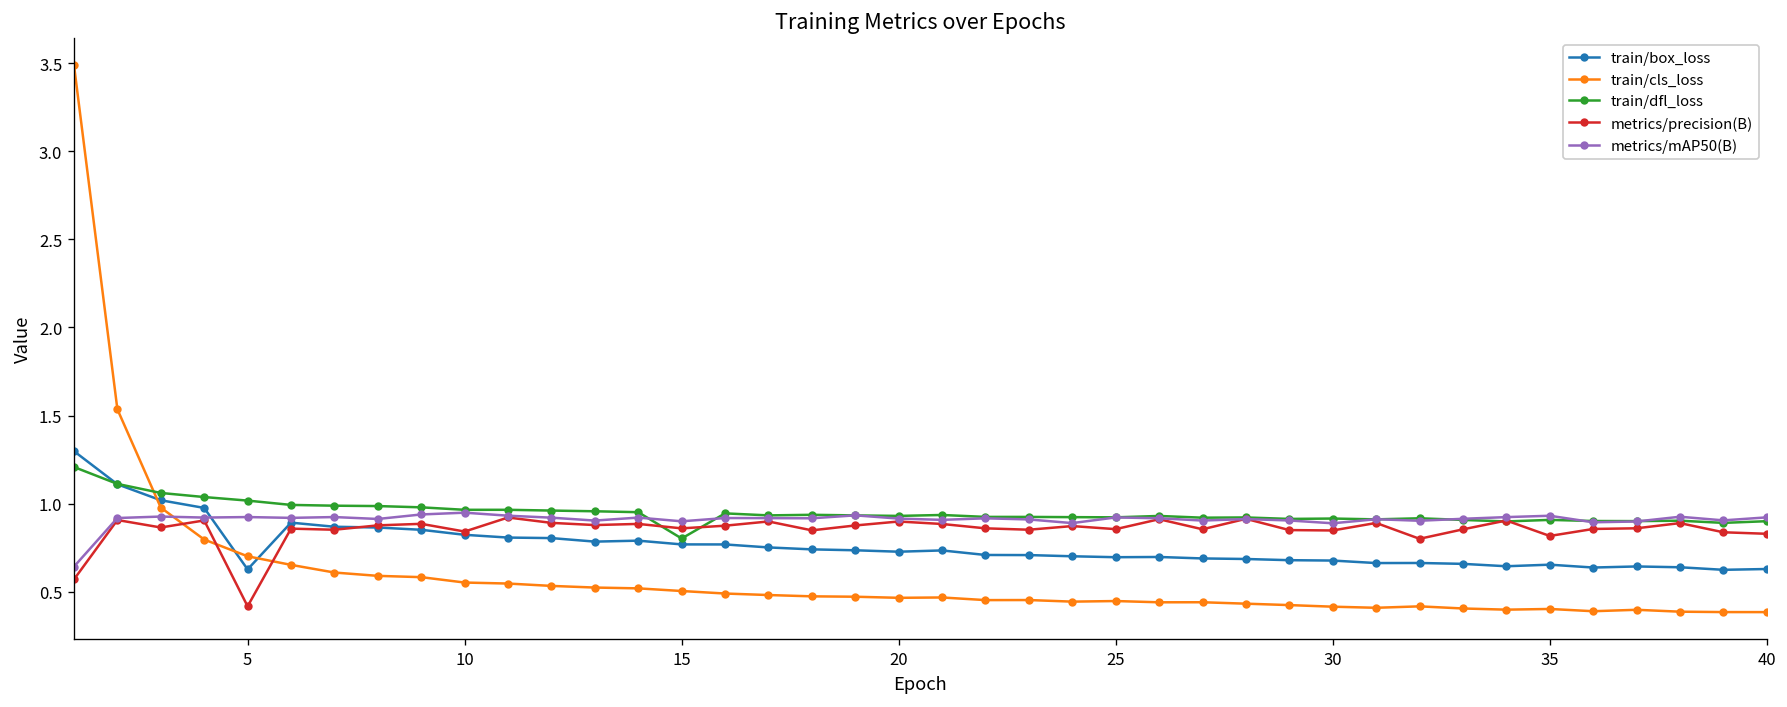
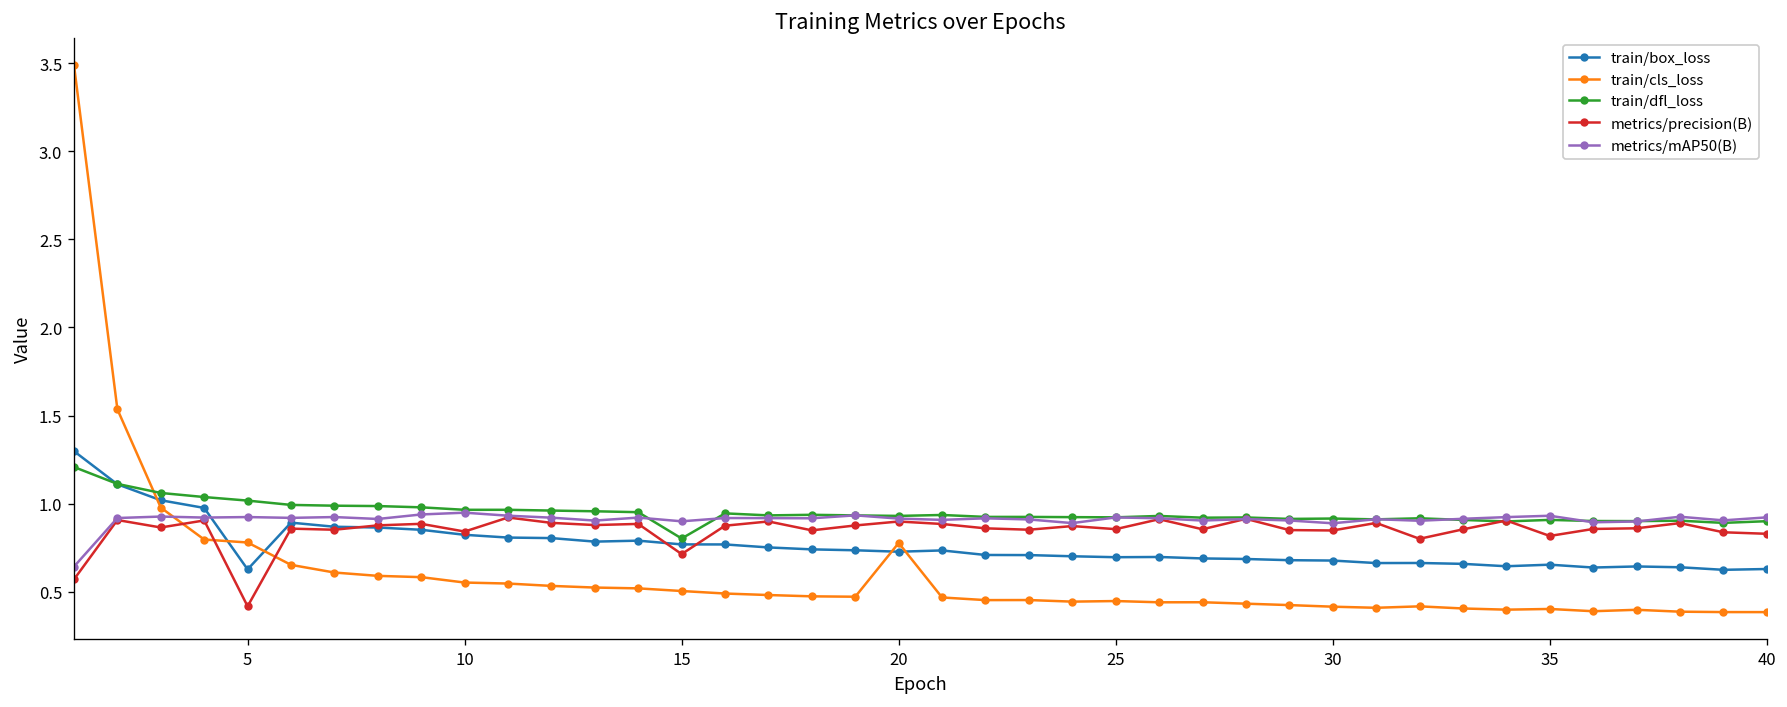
train/cls_loss, 5: 0.70 -> 0.78
metrics/precision(B), 15: 0.86 -> 0.71
train/cls_loss, 20: 0.46 -> 0.78
